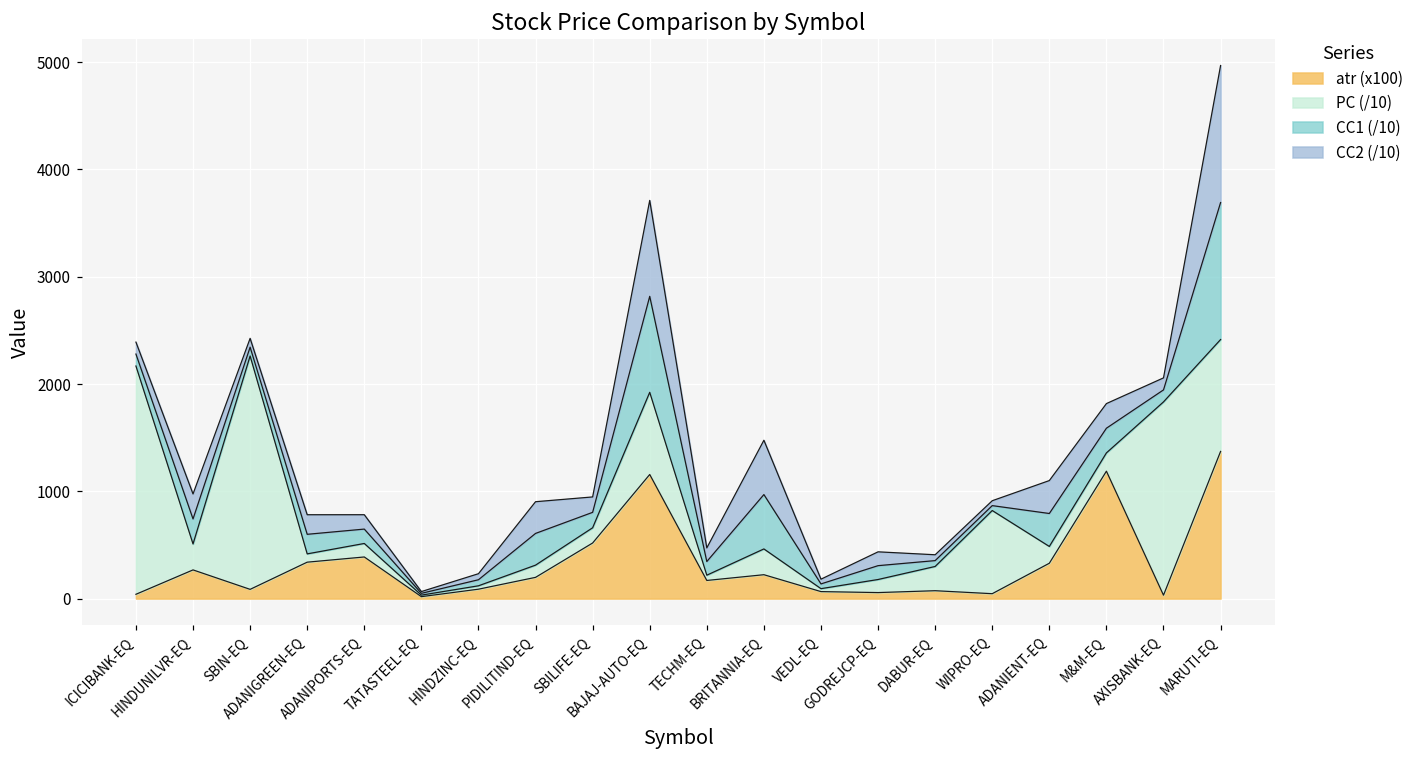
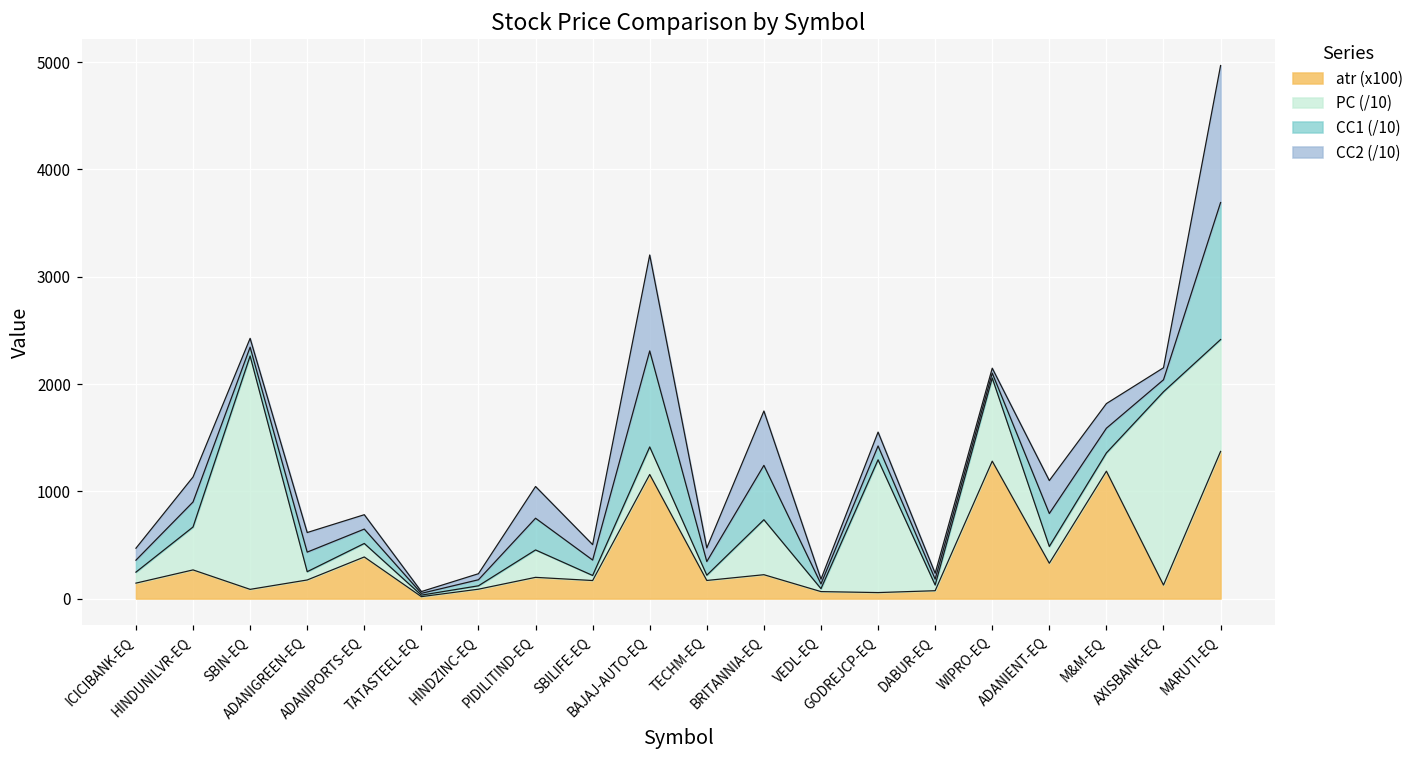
atr (x100), ICICIBANK-EQ: 0 -> 100
PC (/10), ICICIBANK-EQ: 2100 -> 100
PC (/10), HINDUNILVR-EQ: 200 -> 400
atr (x100), ADANIGREEN-EQ: 300 -> 200
PC (/10), PIDILITIND-EQ: 100 -> 300
atr (x100), SBILIFE-EQ: 500 -> 200
PC (/10), SBILIFE-EQ: 100 -> 0
PC (/10), BAJAJ-AUTO-EQ: 800 -> 300
PC (/10), BRITANNIA-EQ: 200 -> 500
PC (/10), GODREJCP-EQ: 100 -> 1200
PC (/10), DABUR-EQ: 200 -> 100
atr (x100), WIPRO-EQ: 0 -> 1300
atr (x100), AXISBANK-EQ: 0 -> 100
